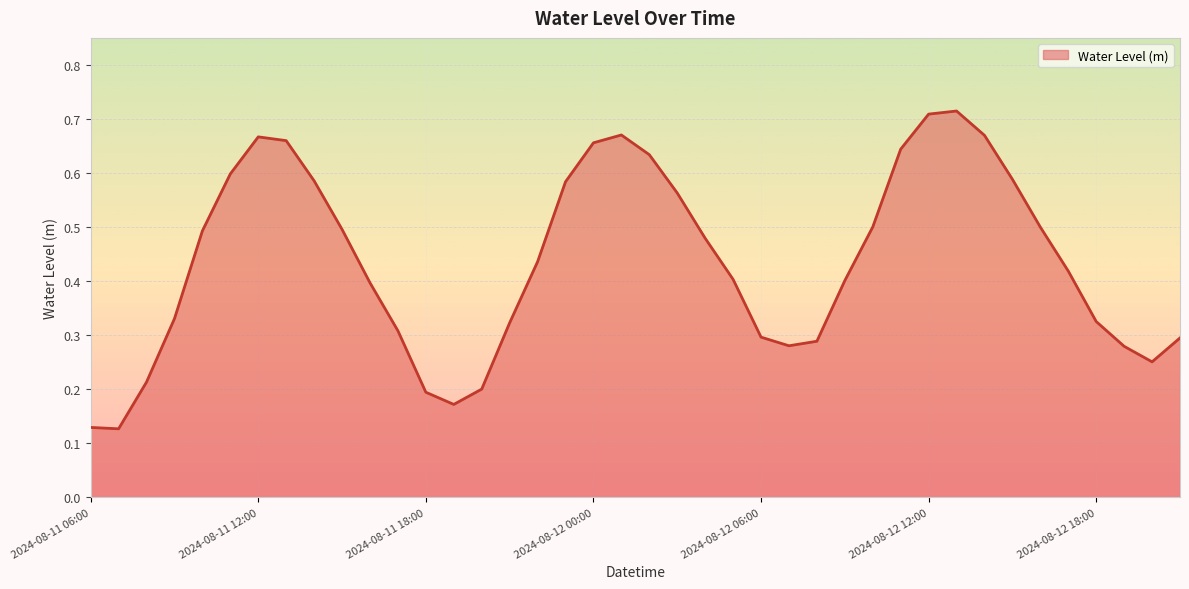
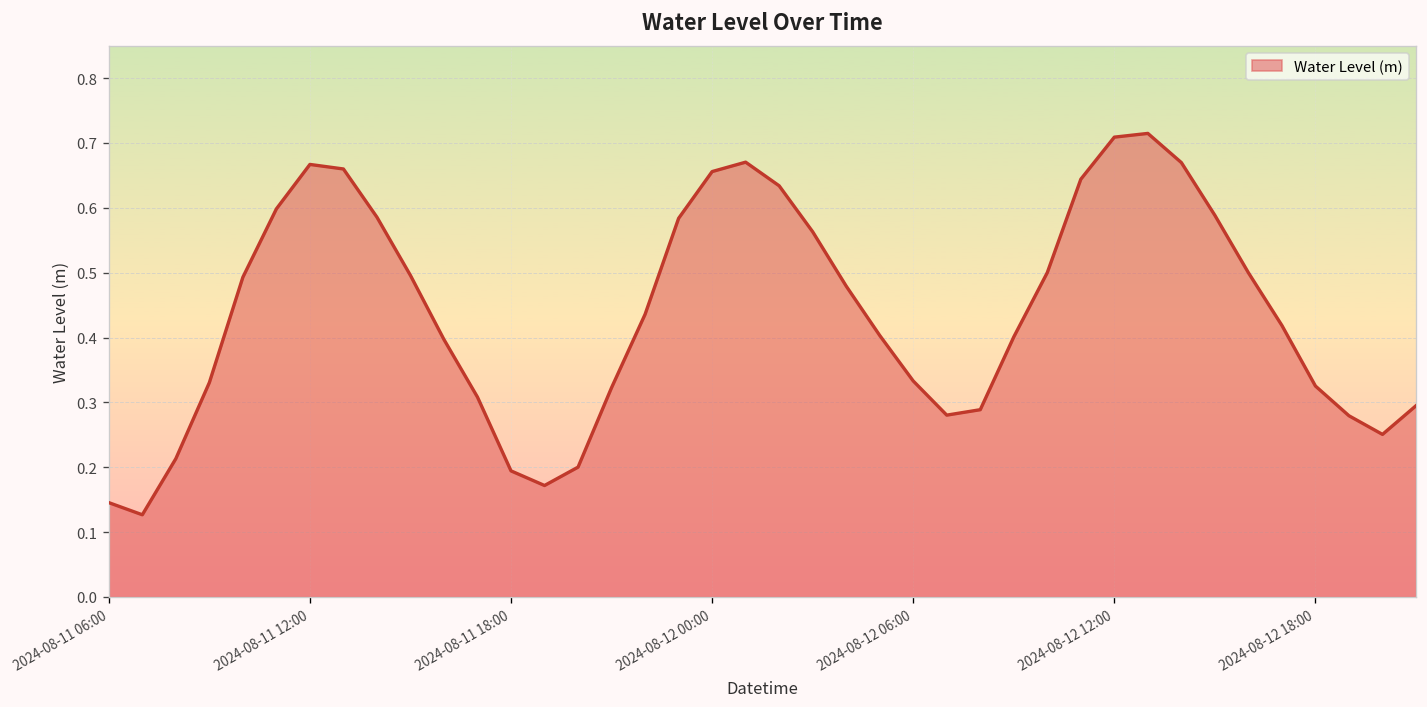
2024-08-11 06:00: 0.13 -> 0.15
2024-08-12 06:00: 0.30 -> 0.33
